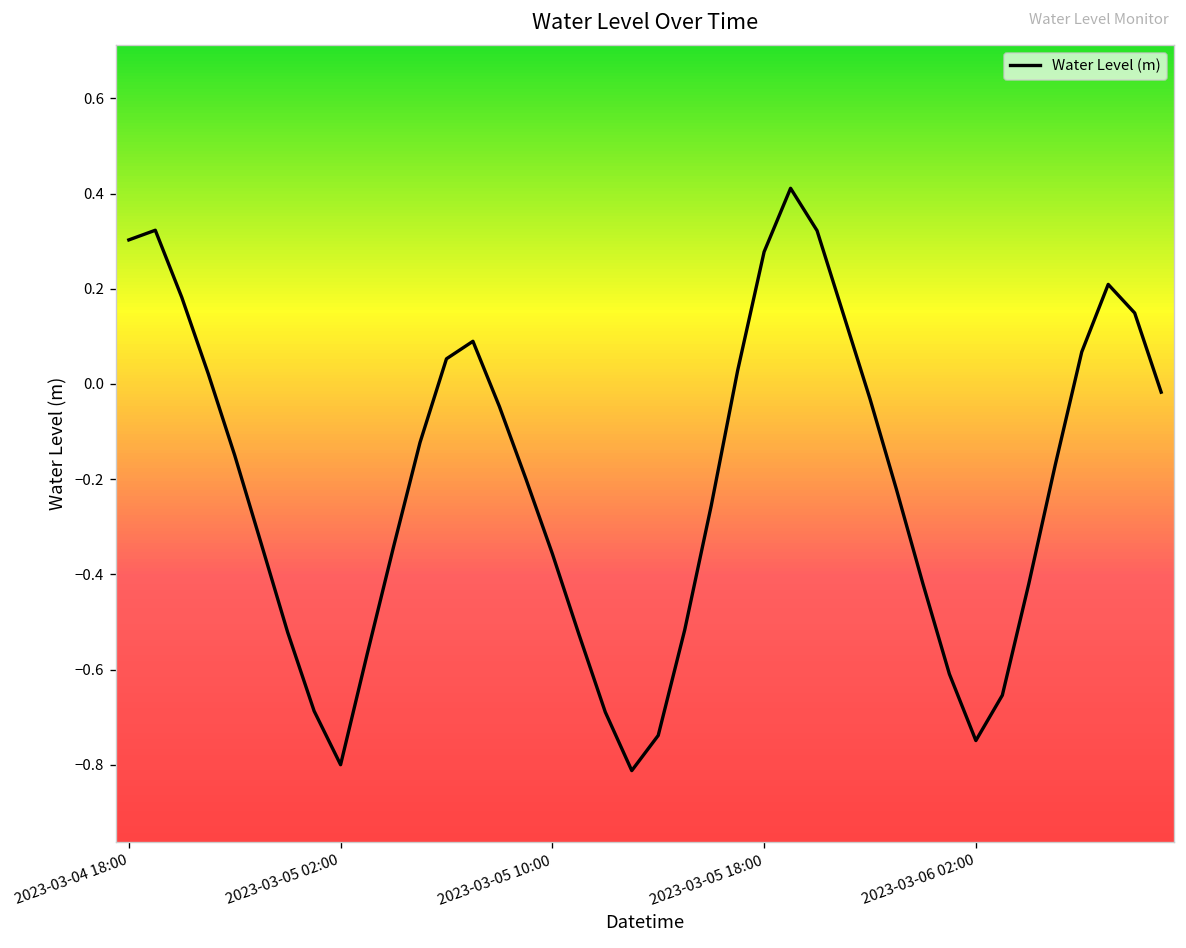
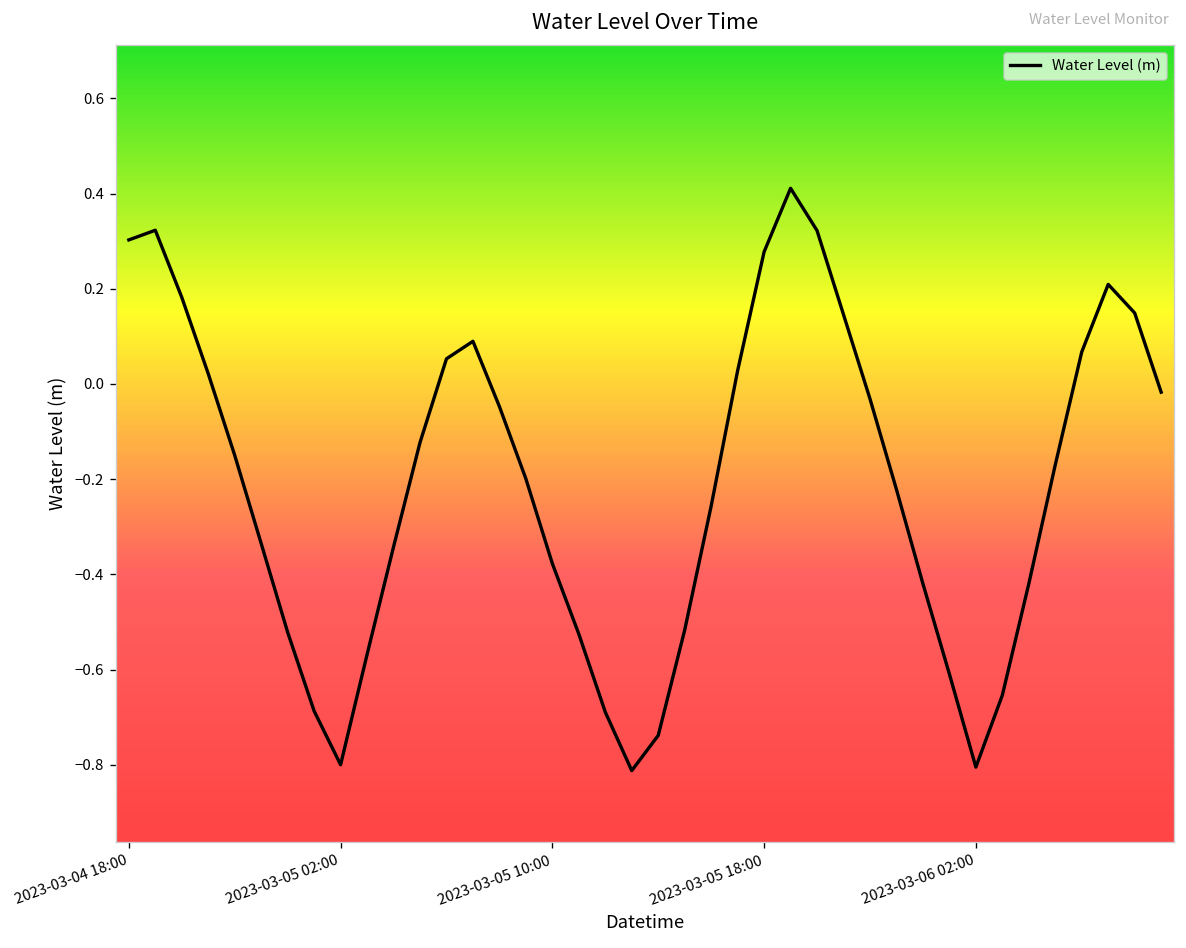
2023-03-05 10:00: -0.36 -> -0.38
2023-03-06 02:00: -0.75 -> -0.80
